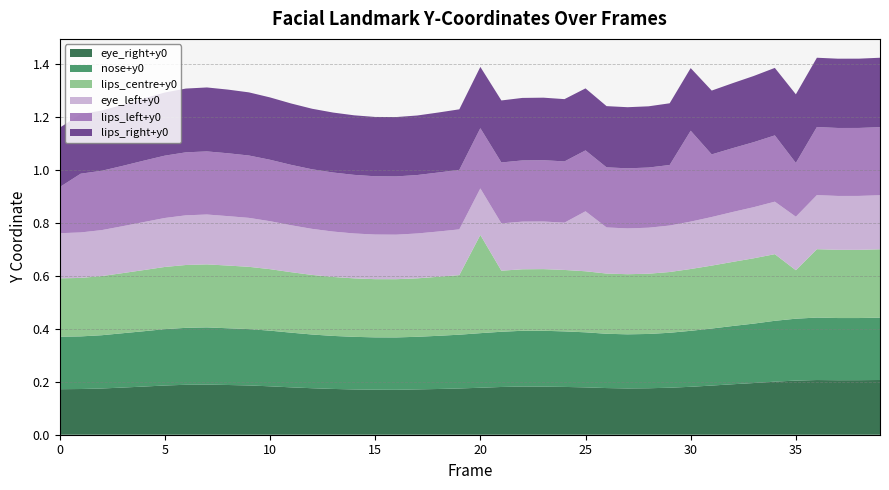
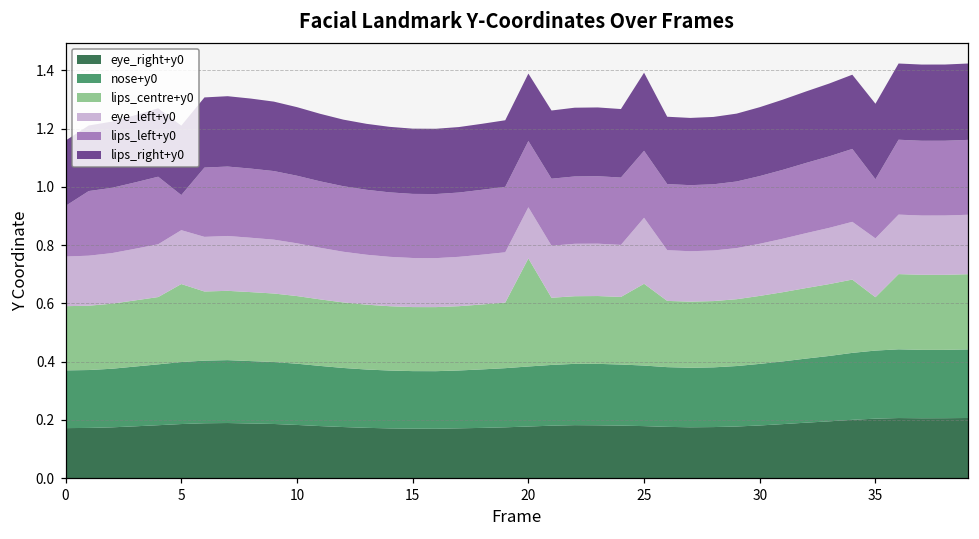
lips_centre+y0, 5: 0.23 -> 0.27
lips_left+y0, 5: 0.24 -> 0.12
lips_centre+y0, 25: 0.23 -> 0.28
lips_right+y0, 25: 0.23 -> 0.27
lips_left+y0, 30: 0.34 -> 0.23
